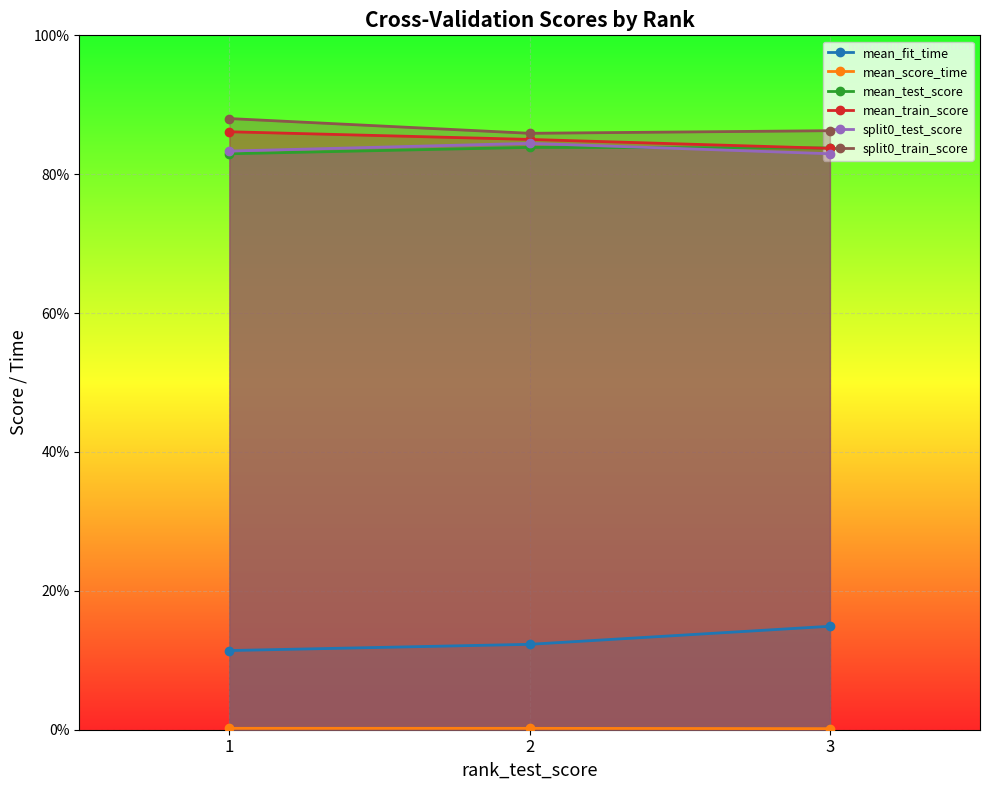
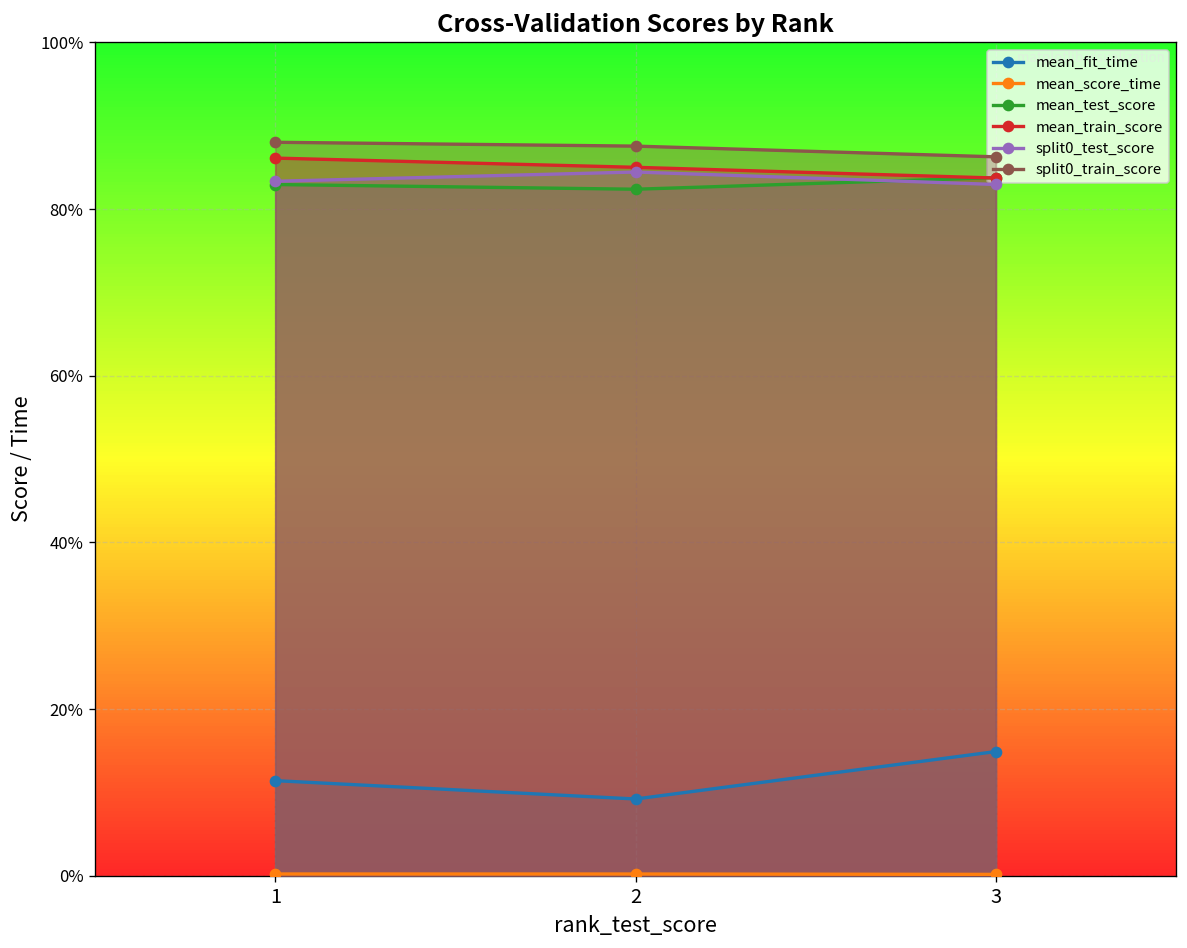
mean_fit_time, 2: 12% -> 9%
mean_test_score, 2: 84% -> 82%
split0_train_score, 2: 86% -> 88%
